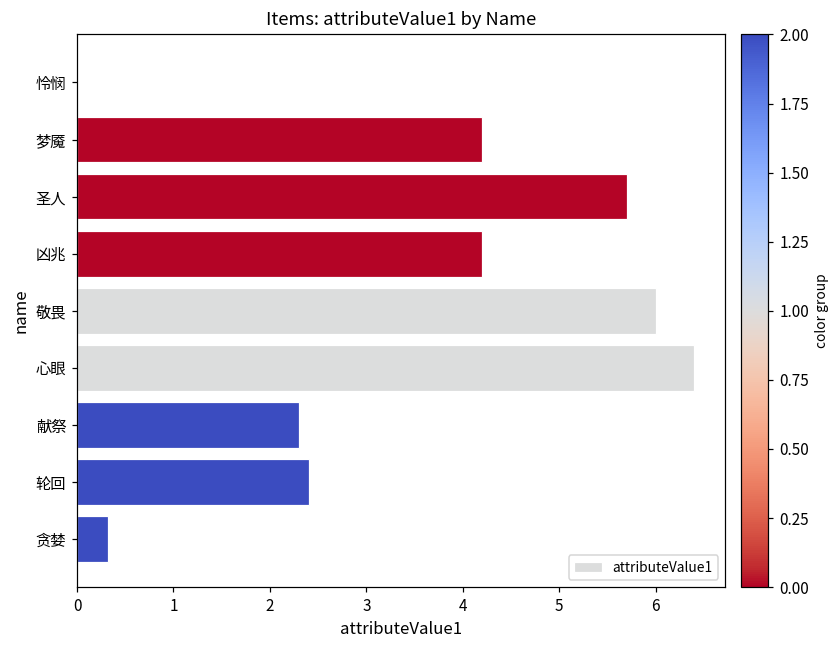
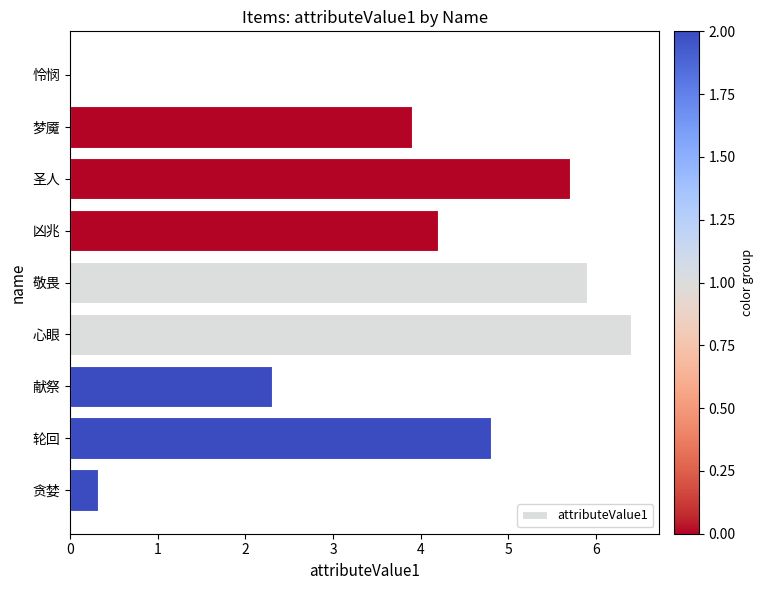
梦魇: 4.2 -> 3.9
敬畏: 6.0 -> 5.9
轮回: 2.4 -> 4.8
